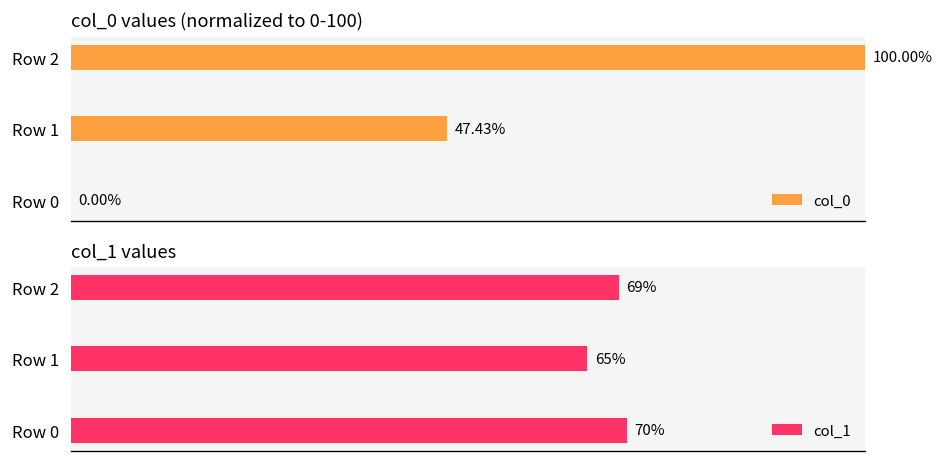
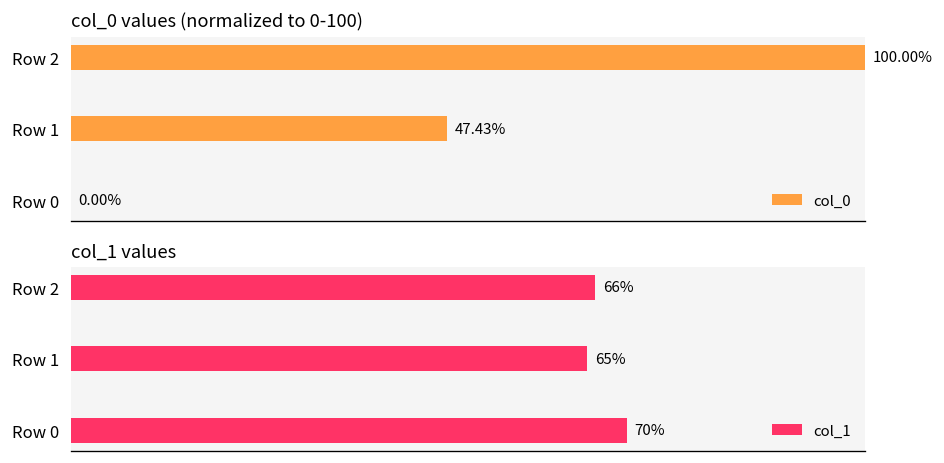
col_1 values, Row 2: 69% -> 66%
